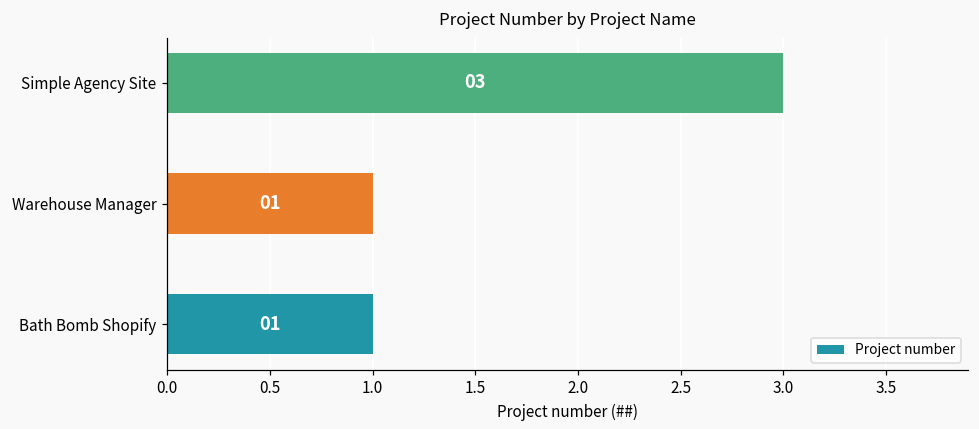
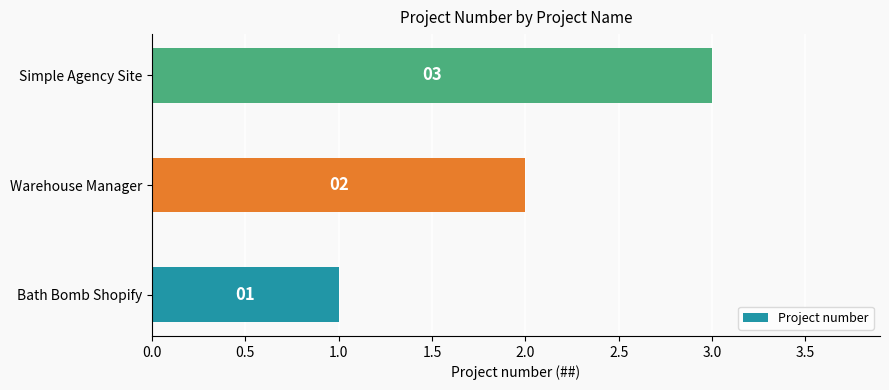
Warehouse Manager: 01 -> 02
